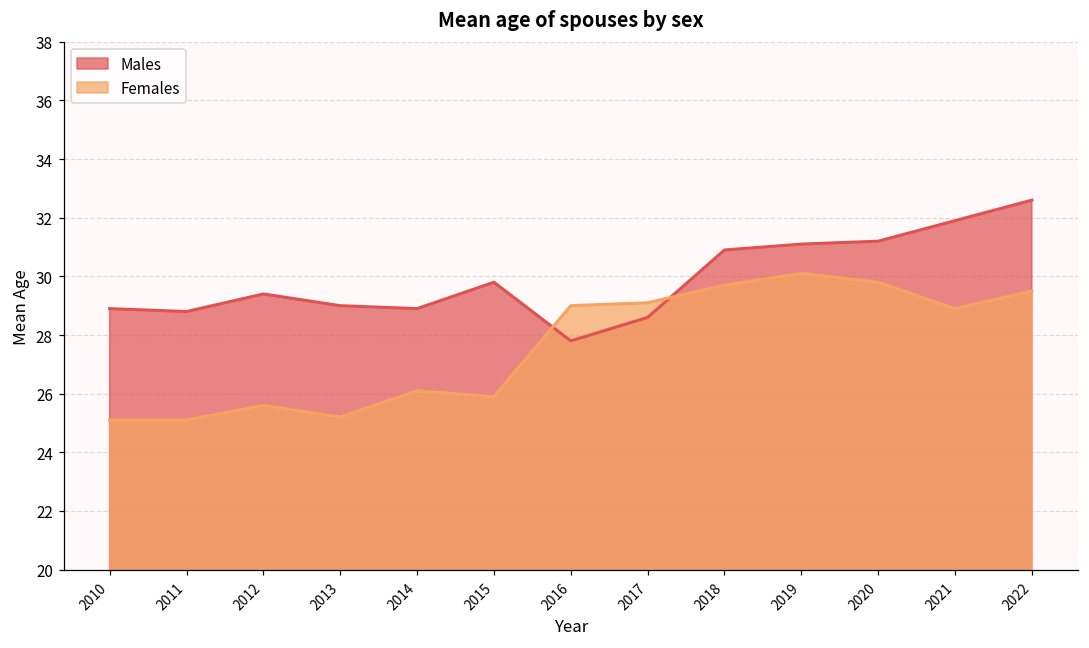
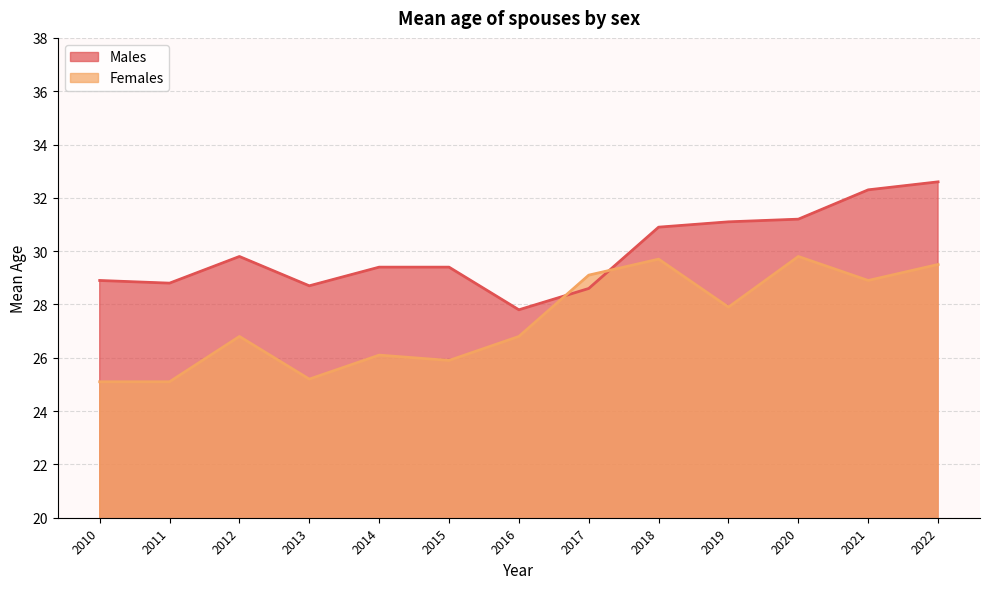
Males, 2012: 29.4 -> 29.8
Females, 2012: 25.6 -> 26.8
Males, 2013: 29.0 -> 28.7
Males, 2014: 28.9 -> 29.4
Males, 2015: 29.8 -> 29.4
Females, 2016: 29.0 -> 26.8
Females, 2019: 30.1 -> 27.9
Males, 2021: 31.9 -> 32.3
